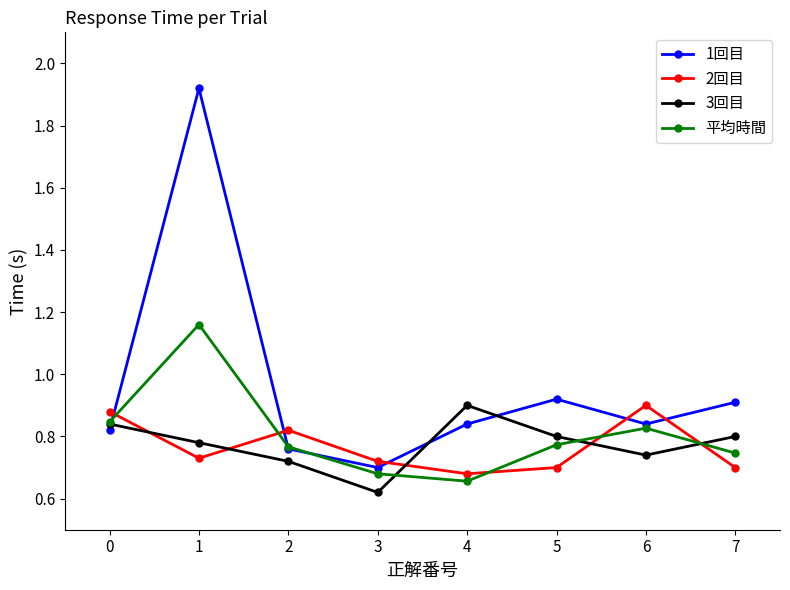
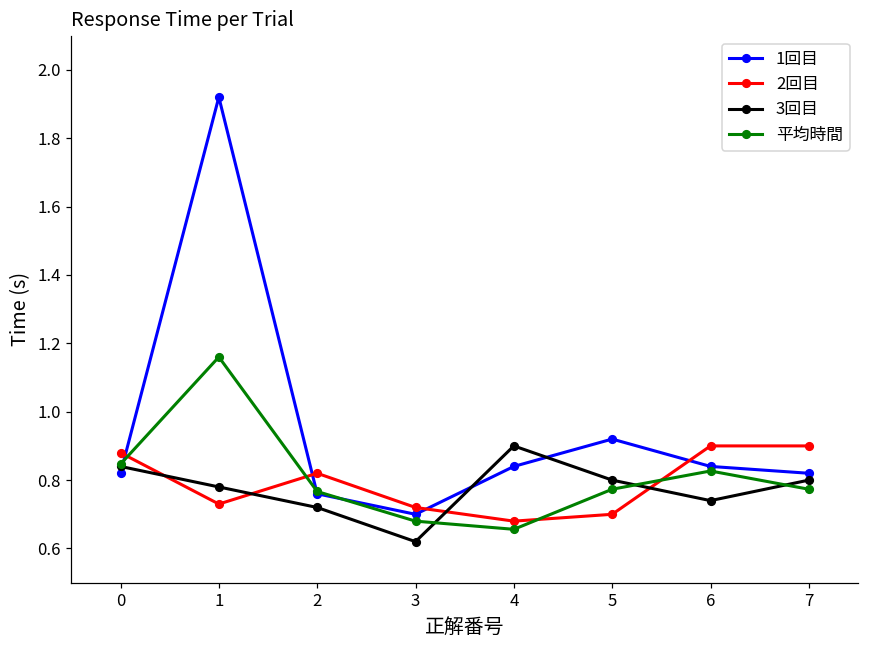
1回目, 7: 0.91 -> 0.82
2回目, 7: 0.7 -> 0.9
平均時間, 7: 0.75 -> 0.77
